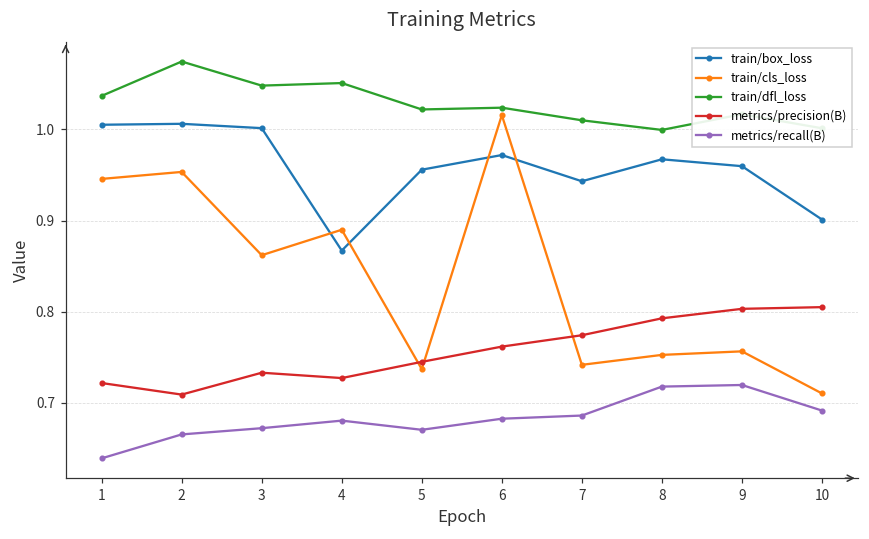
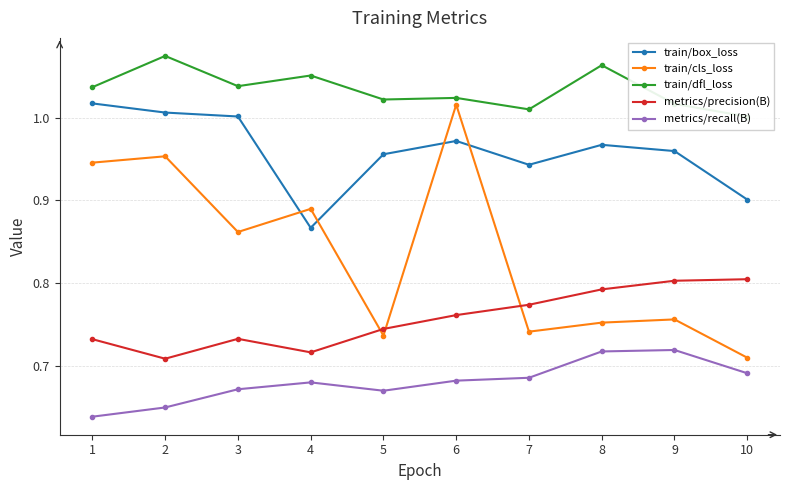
train/box_loss, 1: 1.01 -> 1.02
metrics/precision(B), 1: 0.72 -> 0.73
metrics/recall(B), 2: 0.67 -> 0.65
train/dfl_loss, 3: 1.05 -> 1.04
metrics/precision(B), 4: 0.73 -> 0.72
train/dfl_loss, 8: 1.00 -> 1.06
